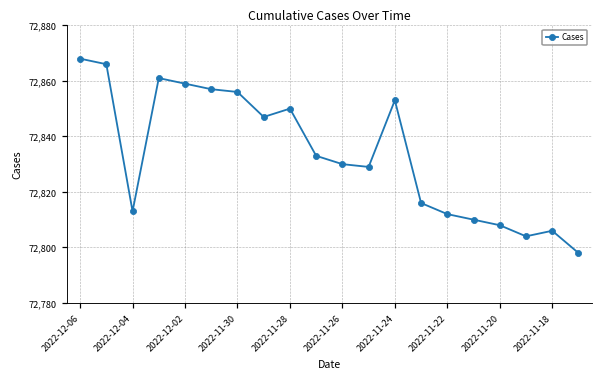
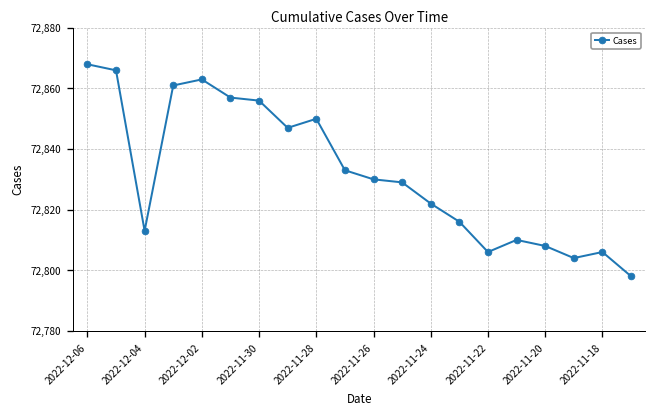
2022-12-02: 72,859 -> 72,863
2022-11-24: 72,853 -> 72,822
2022-11-22: 72,812 -> 72,806
